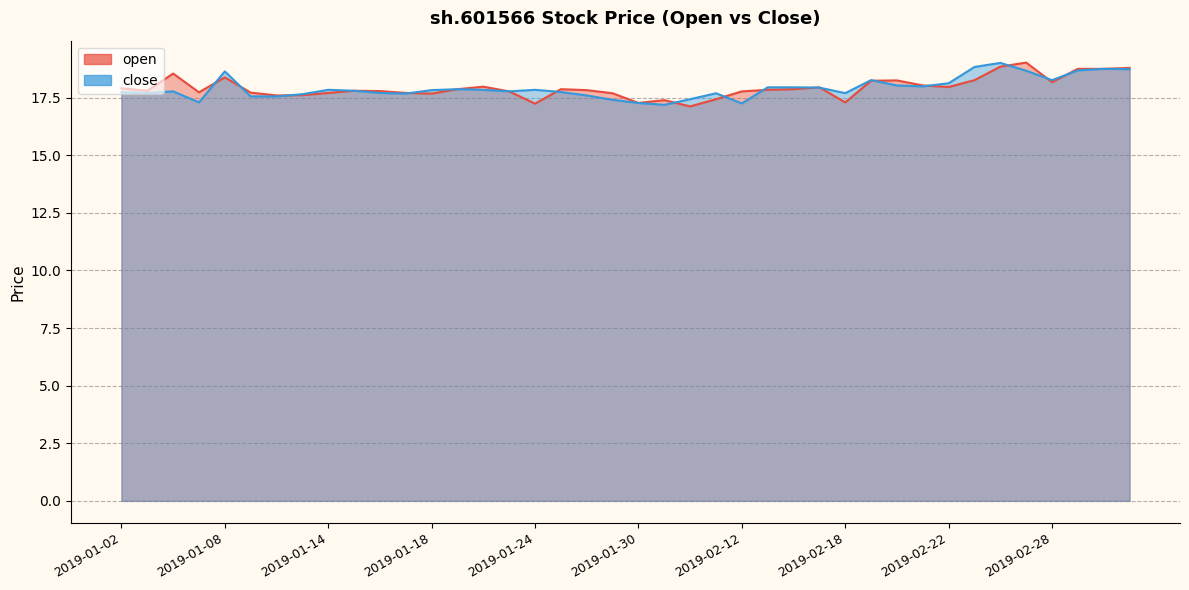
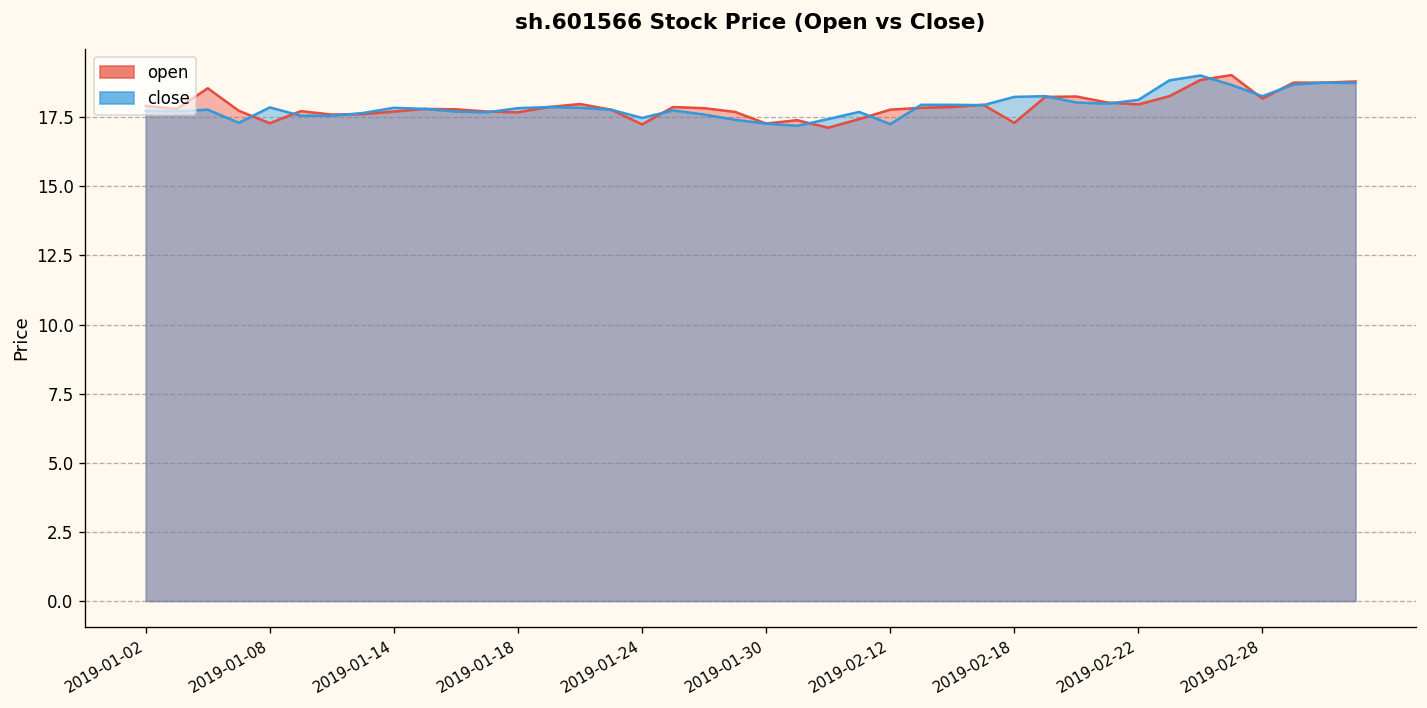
open, 2019-01-08: 18.4 -> 17.3
close, 2019-01-08: 18.6 -> 17.9
close, 2019-01-24: 17.8 -> 17.5
close, 2019-02-18: 17.7 -> 18.2
